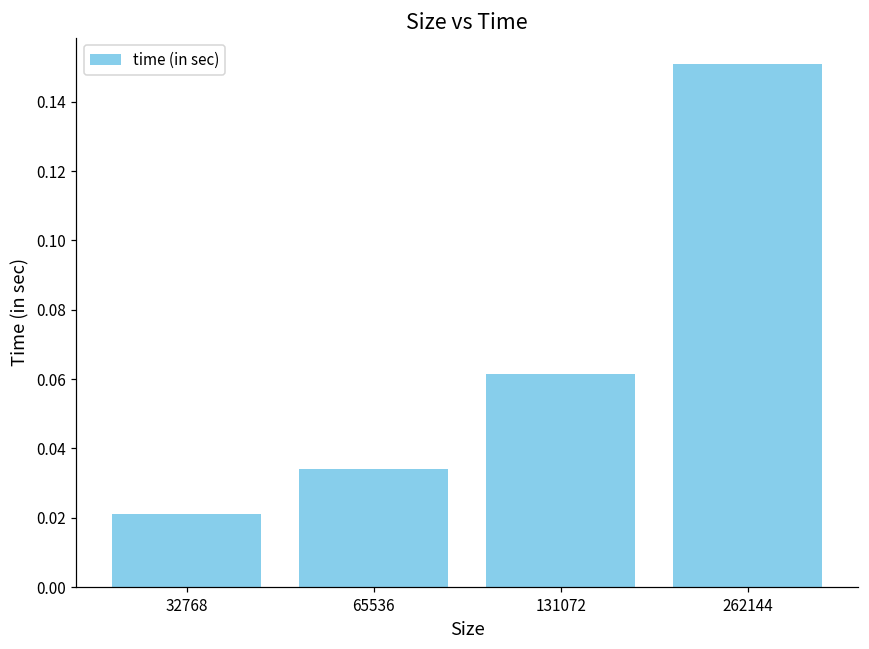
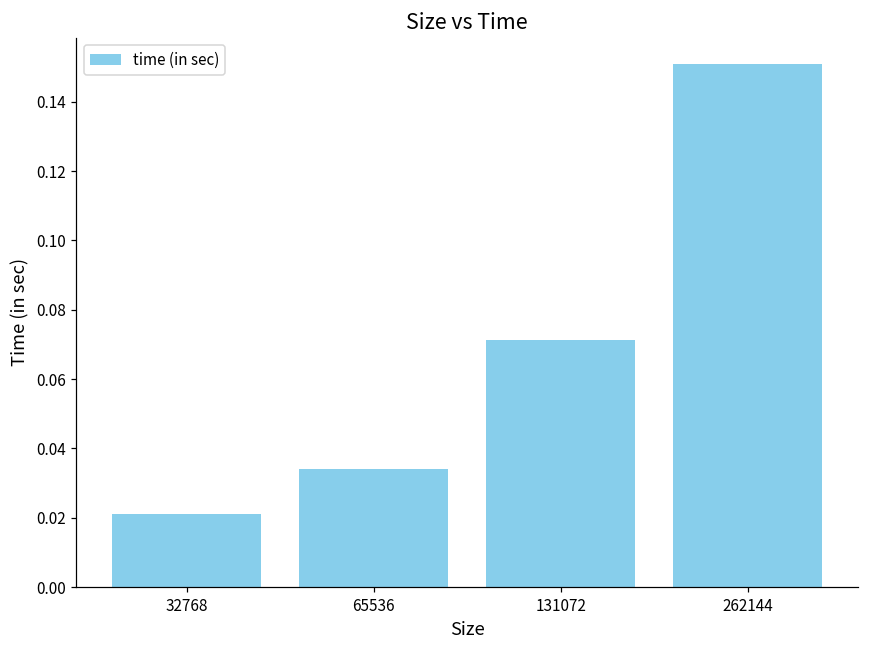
131072: 0.062 -> 0.071
